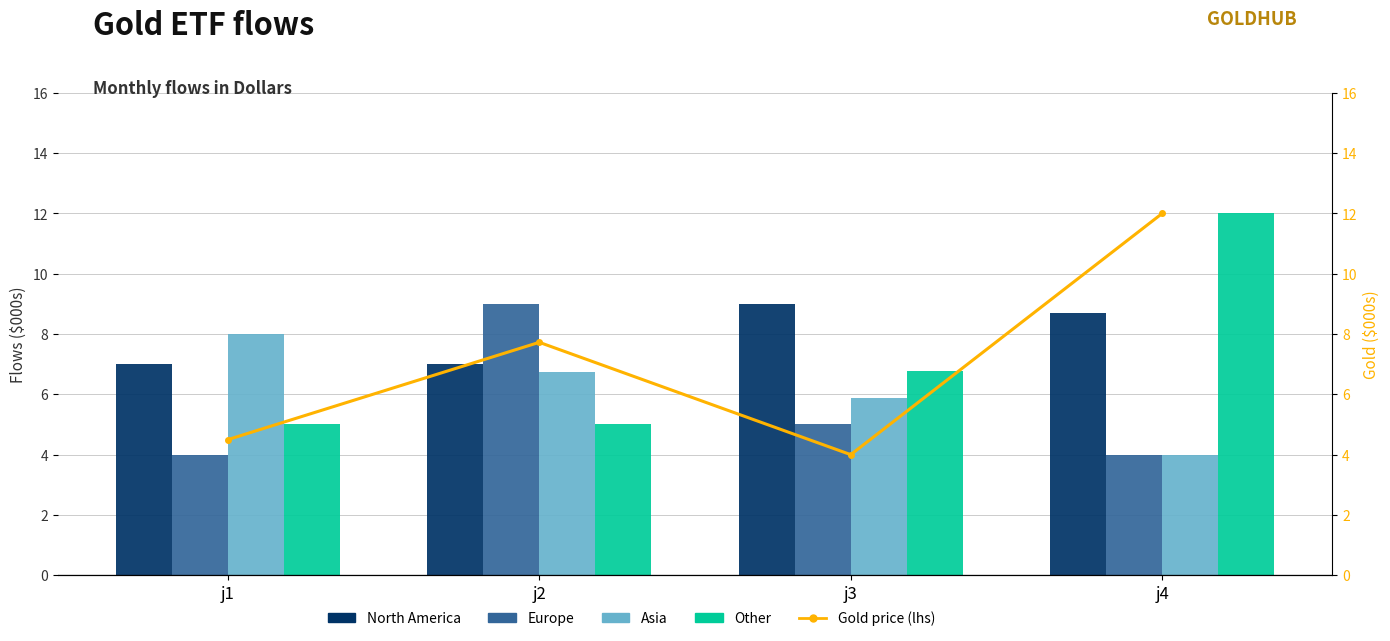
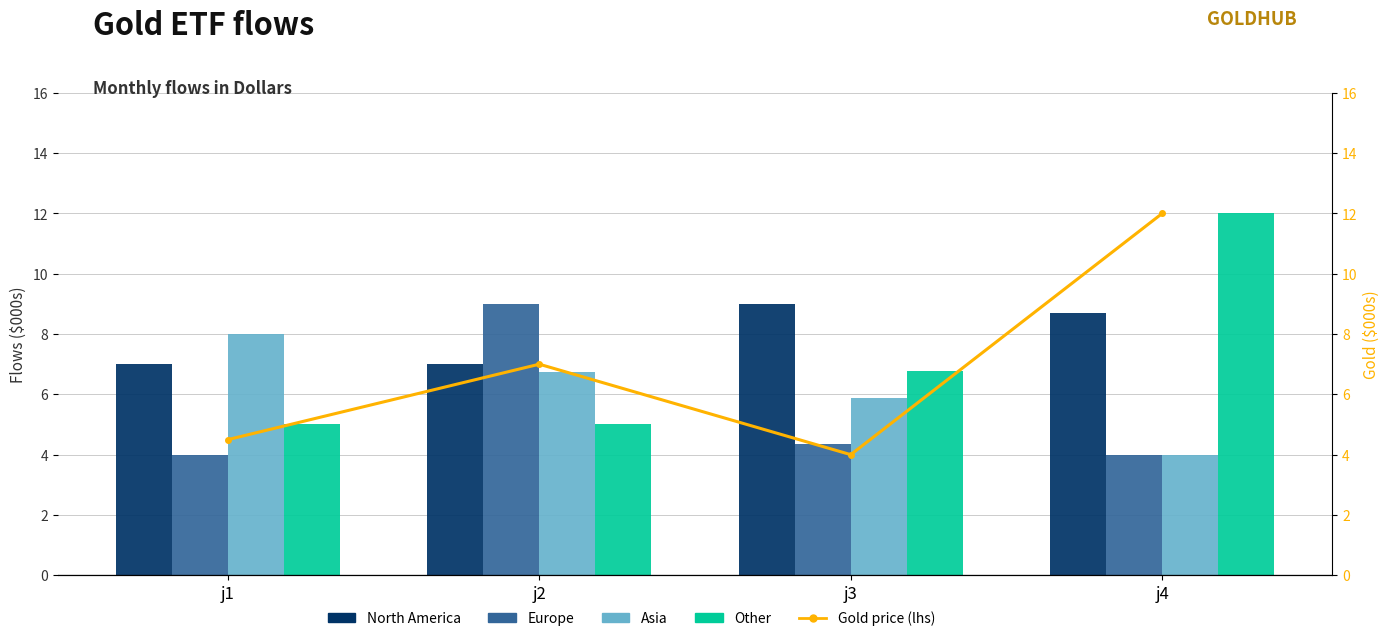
Europe, j3: 5.0 -> 4.3
Gold price (lhs), j2: 7.7 -> 7.0
